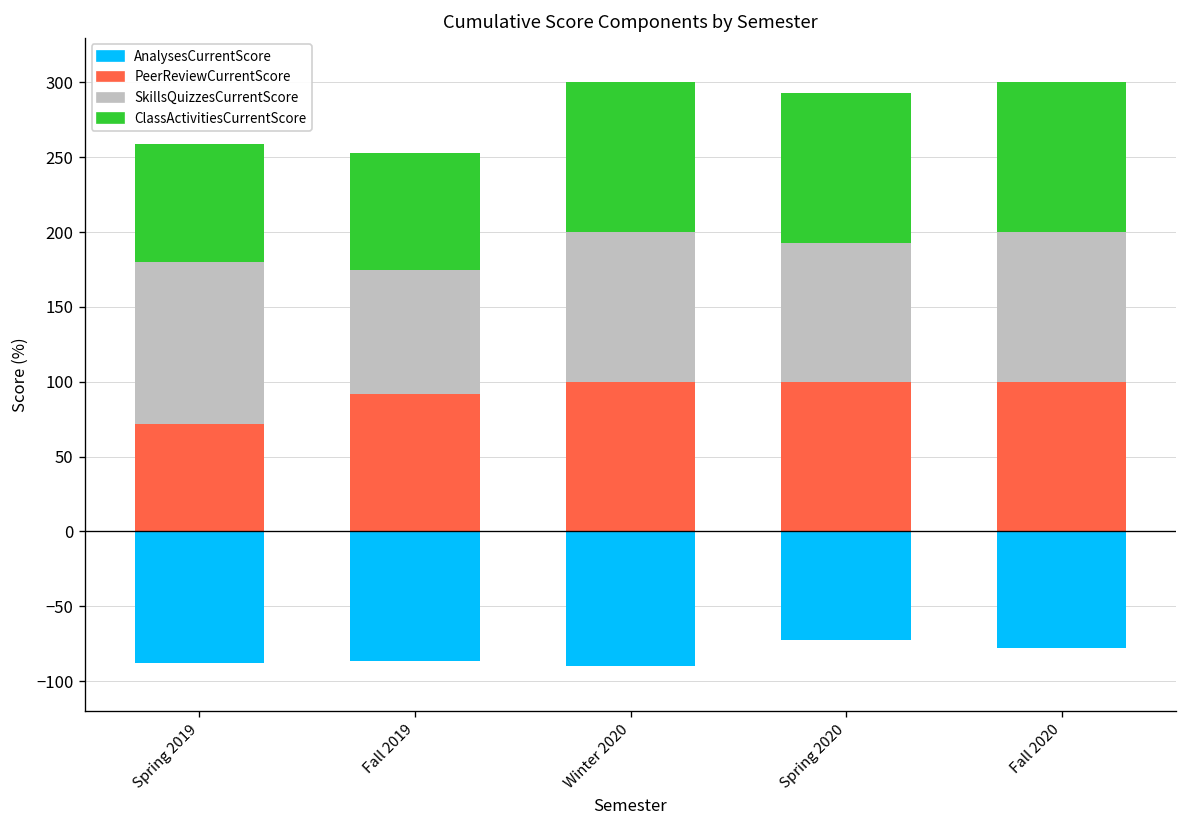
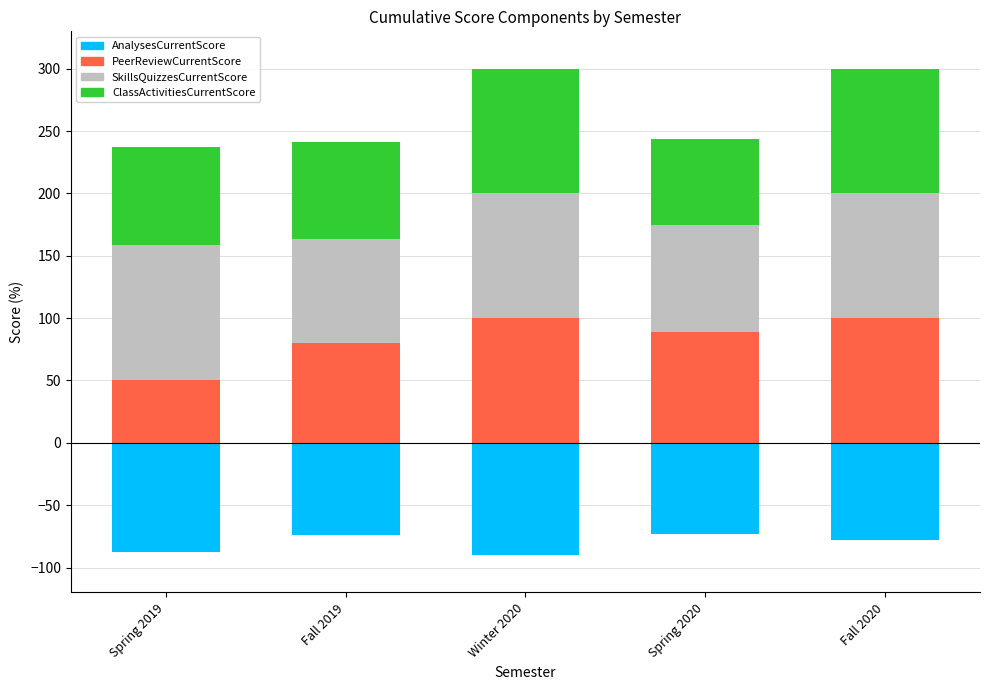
PeerReviewCurrentScore, Spring 2019: 72 -> 51
PeerReviewCurrentScore, Fall 2019: 92 -> 80
AnalysesCurrentScore, Fall 2019: -87 -> -74
PeerReviewCurrentScore, Spring 2020: 100 -> 89
SkillsQuizzesCurrentScore, Spring 2020: 93 -> 86
ClassActivitiesCurrentScore, Spring 2020: 100 -> 69
